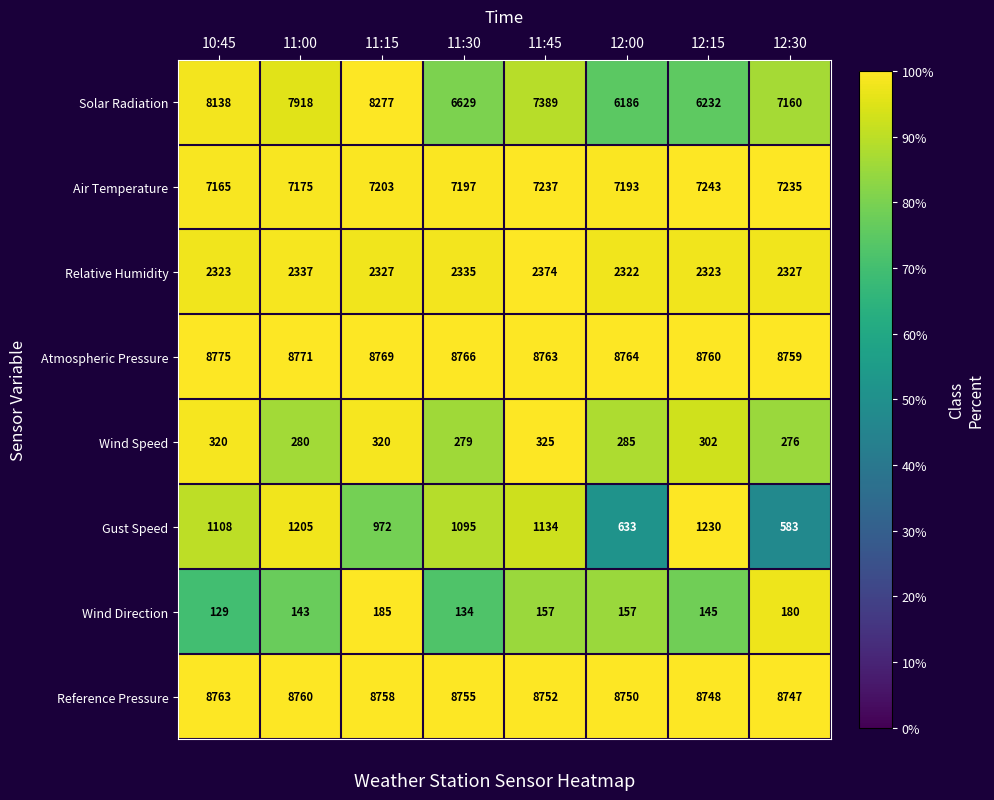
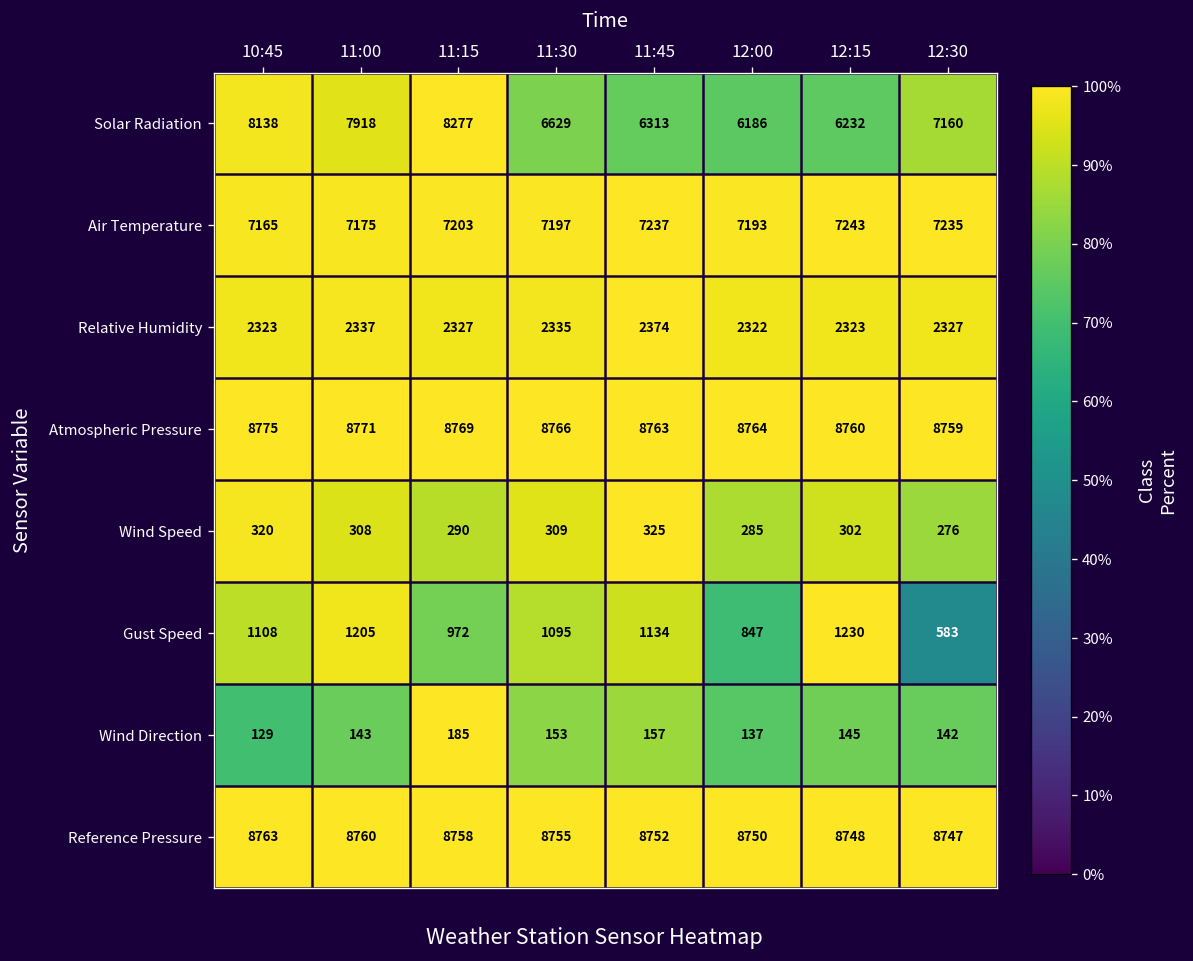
Solar Radiation, 11:45: 7389 -> 6313
Wind Speed, 11:00: 280 -> 308
Wind Speed, 11:15: 320 -> 290
Wind Speed, 11:30: 279 -> 309
Gust Speed, 12:00: 633 -> 847
Wind Direction, 11:30: 134 -> 153
Wind Direction, 12:00: 157 -> 137
Wind Direction, 12:30: 180 -> 142
